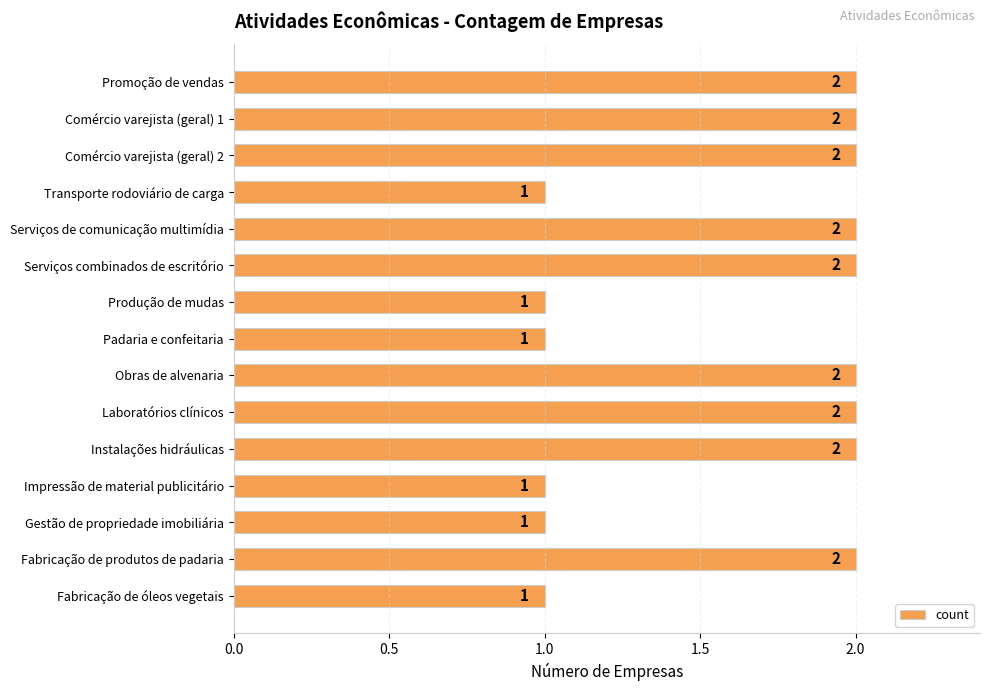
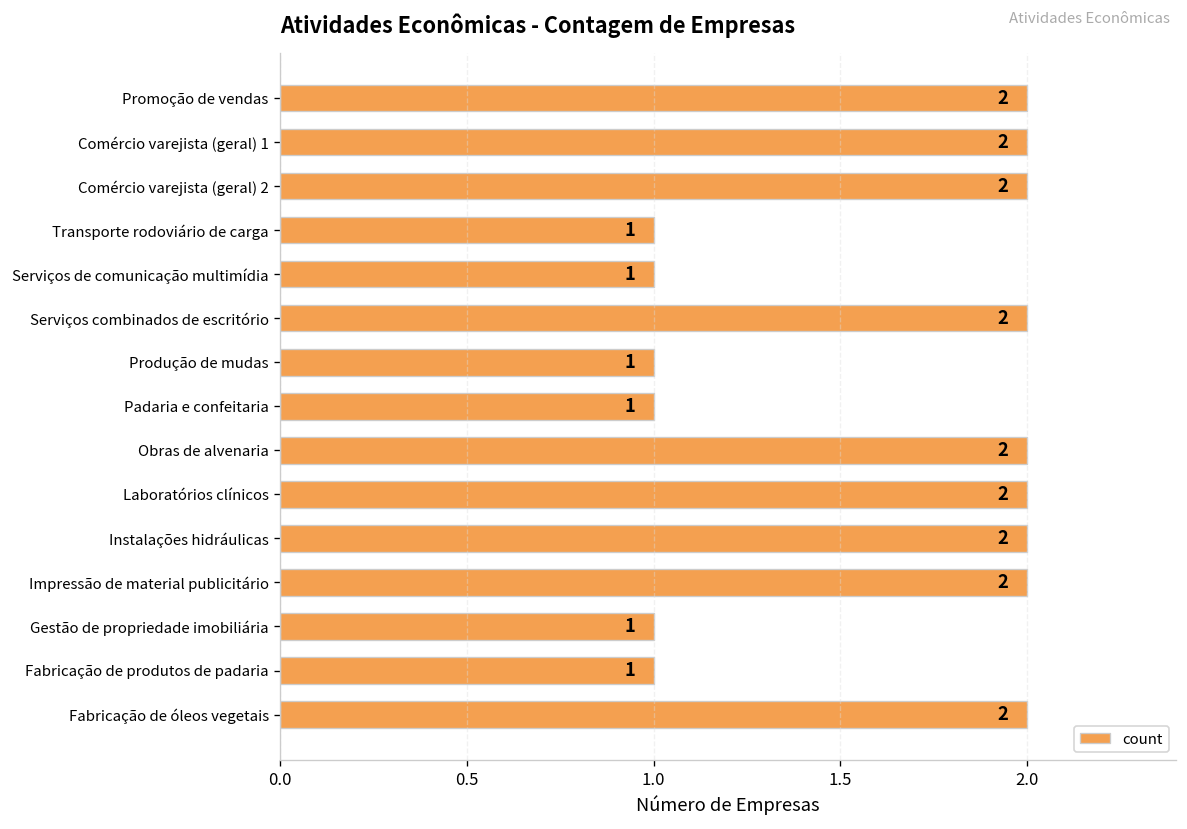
Serviços de comunicação multimídia: 2 -> 1
Impressão de material publicitário: 1 -> 2
Fabricação de produtos de padaria: 2 -> 1
Fabricação de óleos vegetais: 1 -> 2
